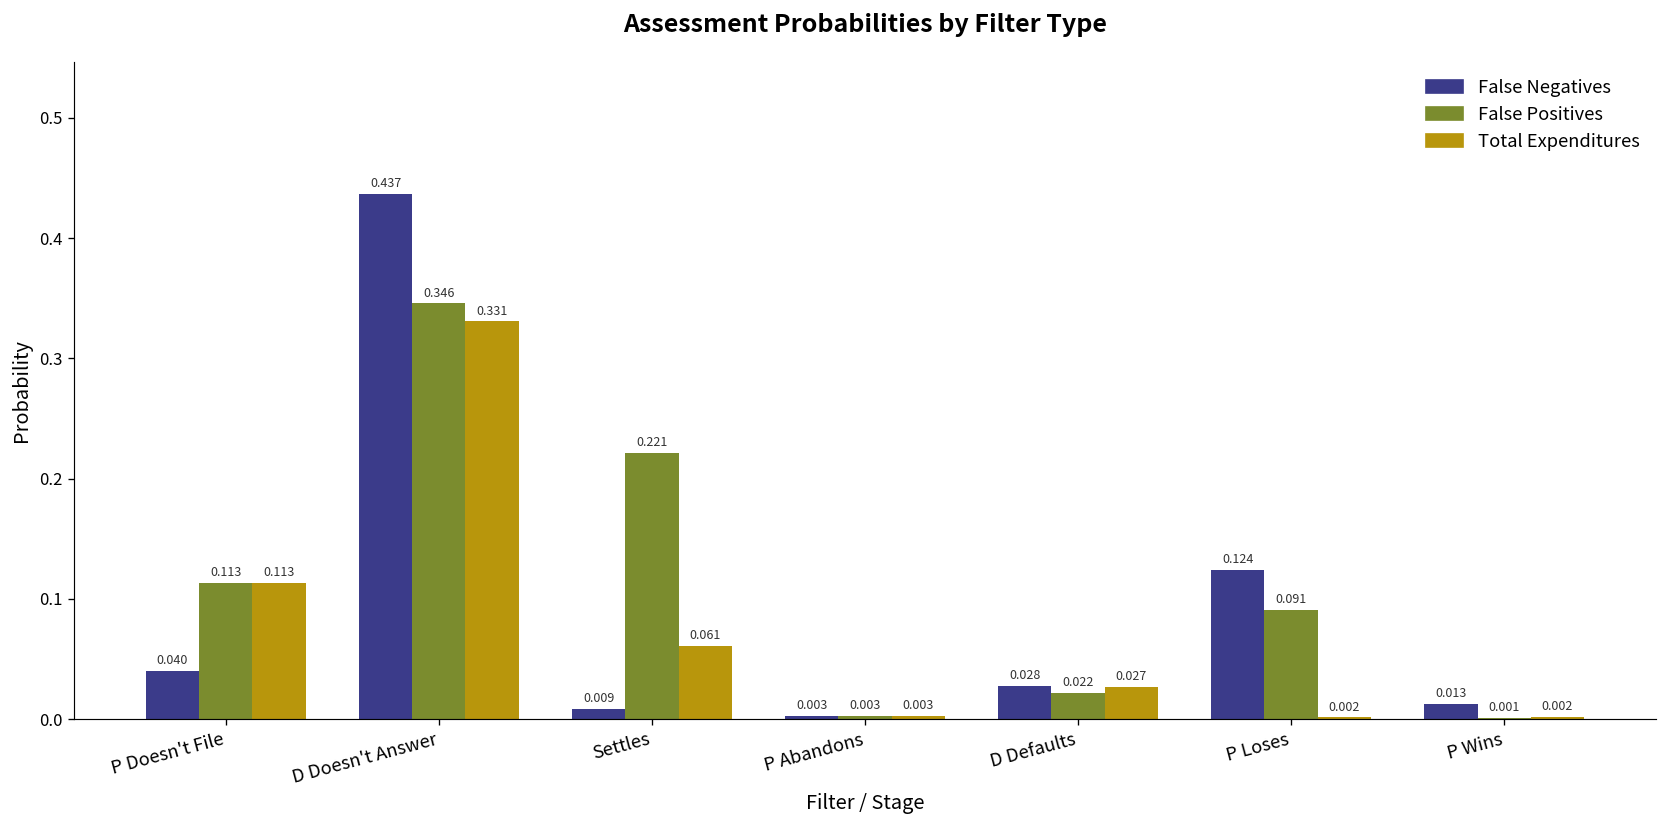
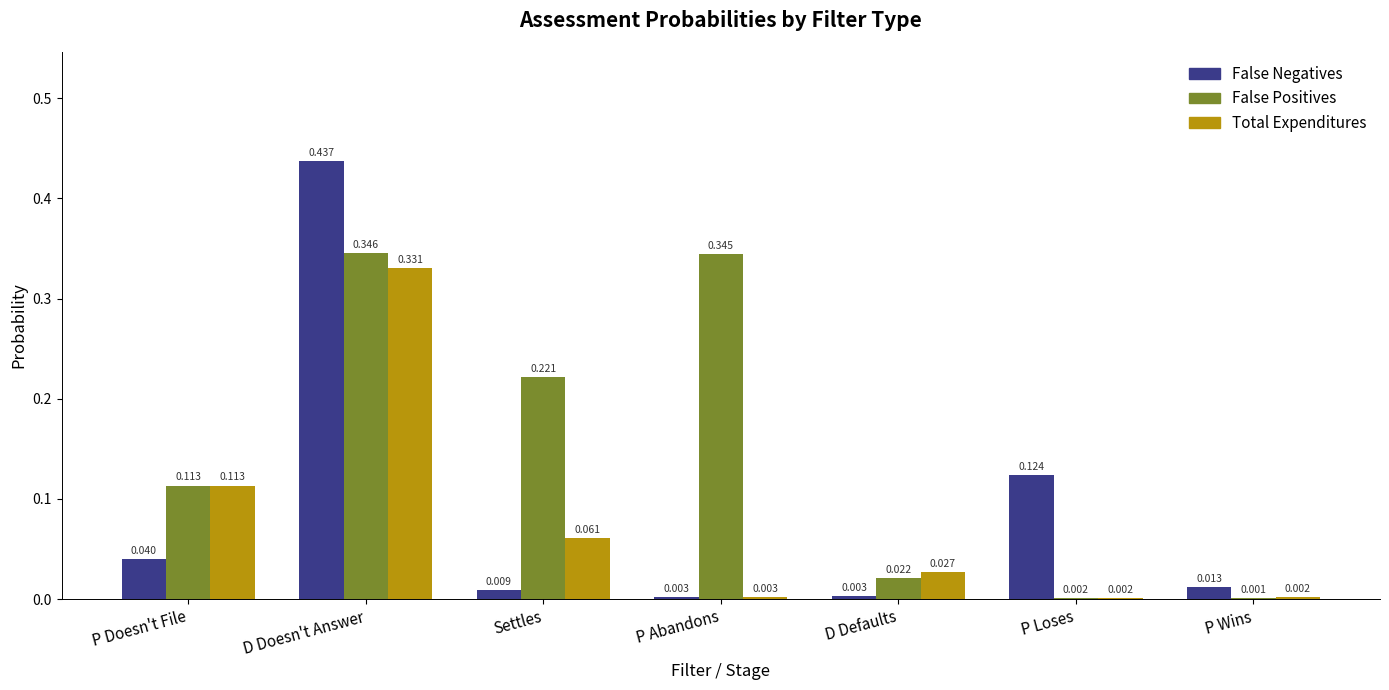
False Positives, P Abandons: 0.003 -> 0.345
False Negatives, D Defaults: 0.028 -> 0.003
False Positives, P Loses: 0.091 -> 0.002
